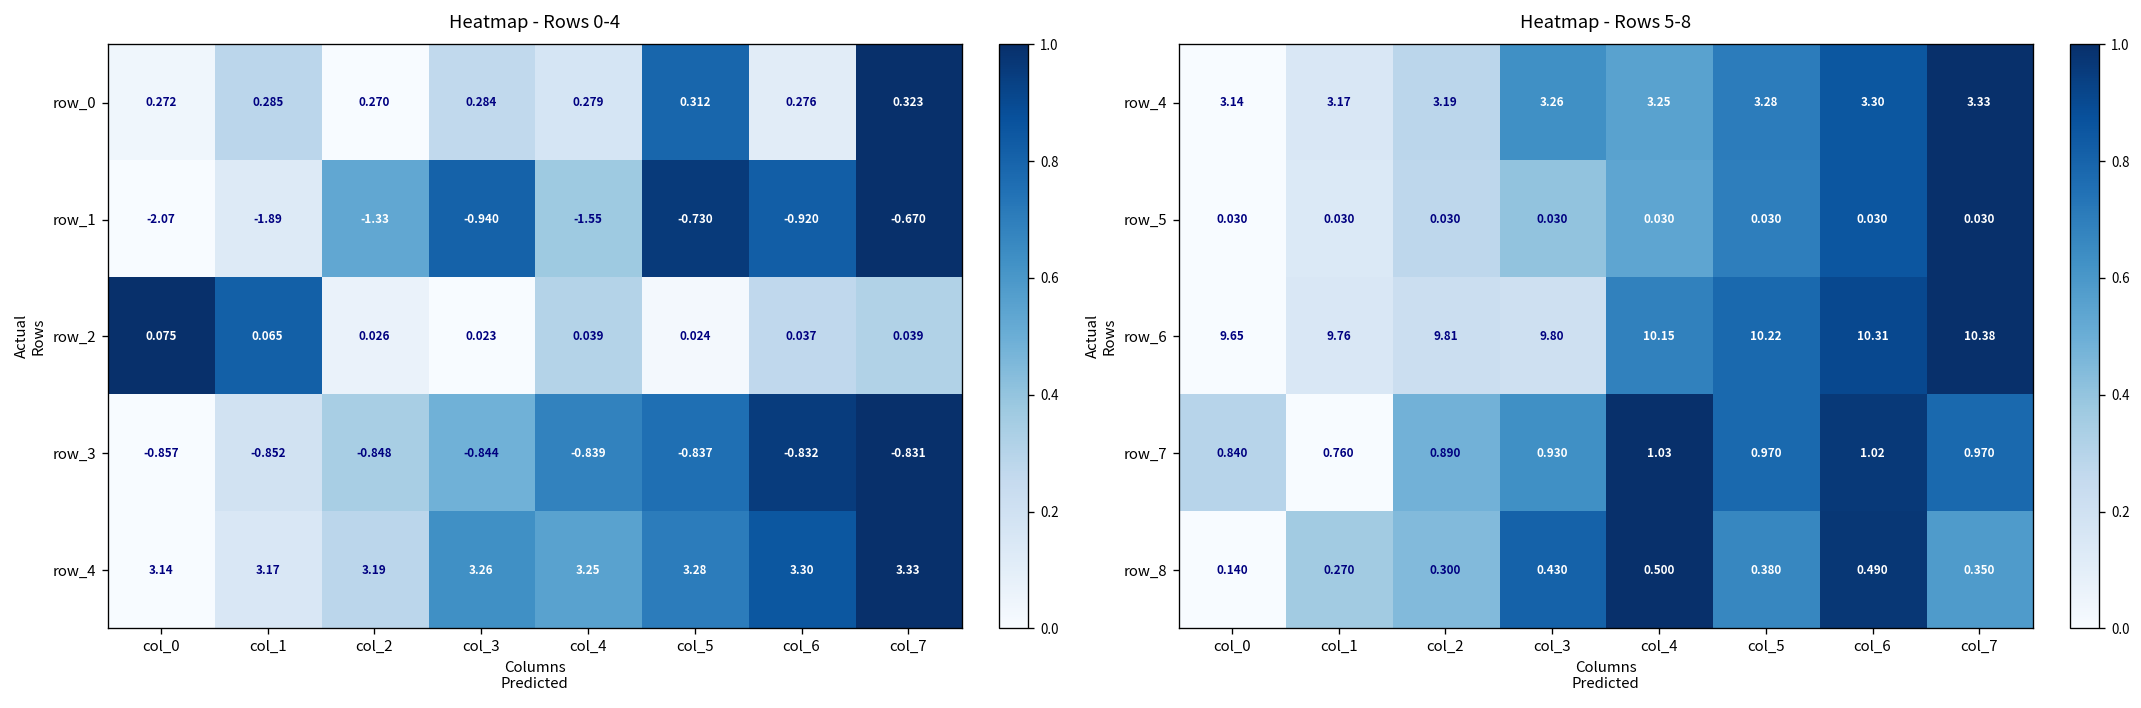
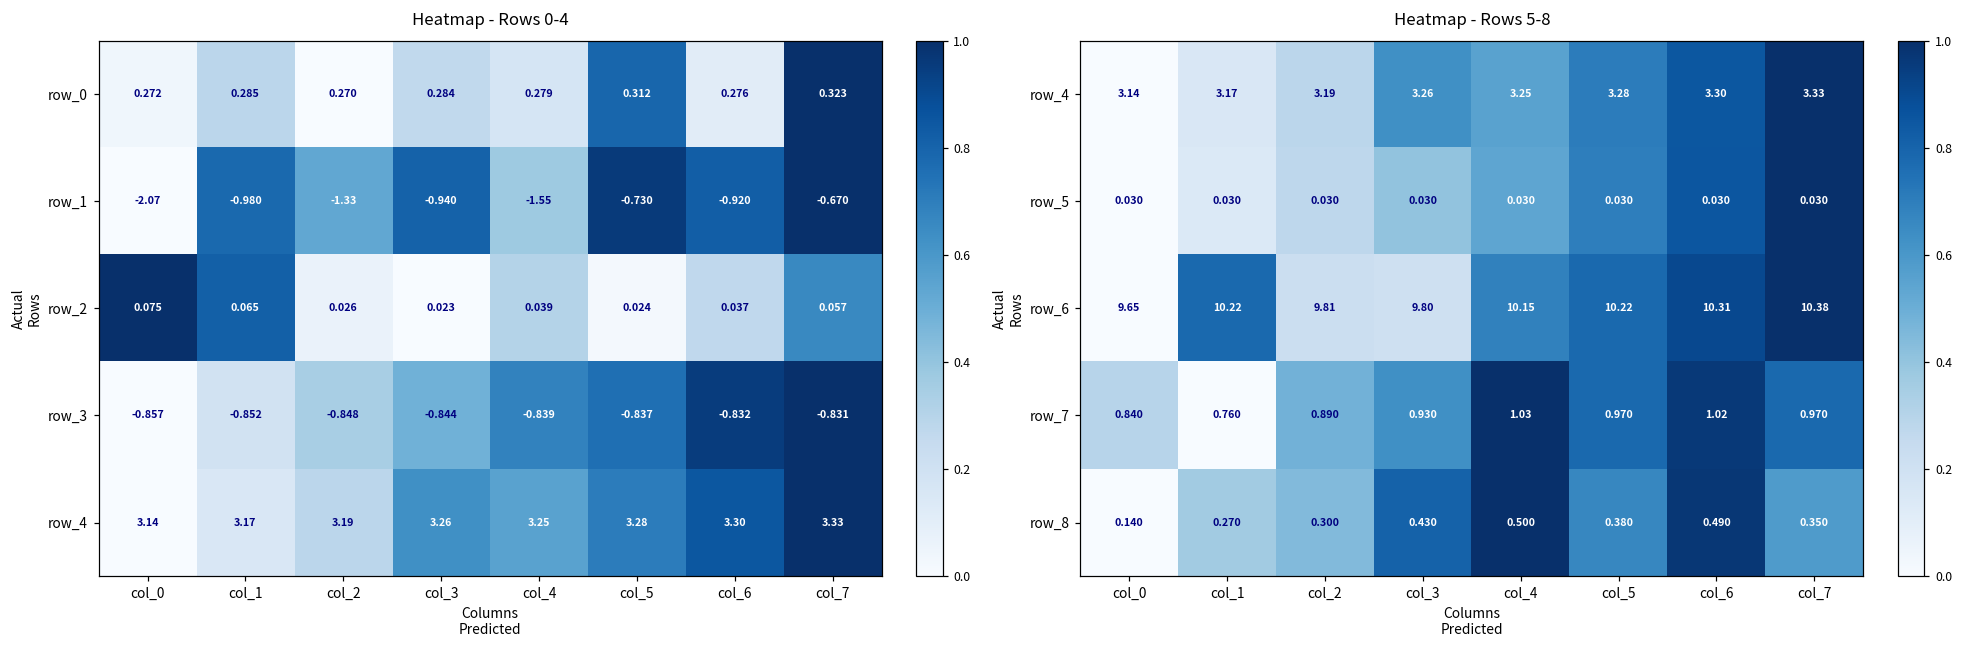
Heatmap - Rows 0-4, row_1, col_1: -1.89 -> -0.980
Heatmap - Rows 0-4, row_2, col_7: 0.039 -> 0.057
Heatmap - Rows 5-8, row_6, col_1: 9.76 -> 10.22
